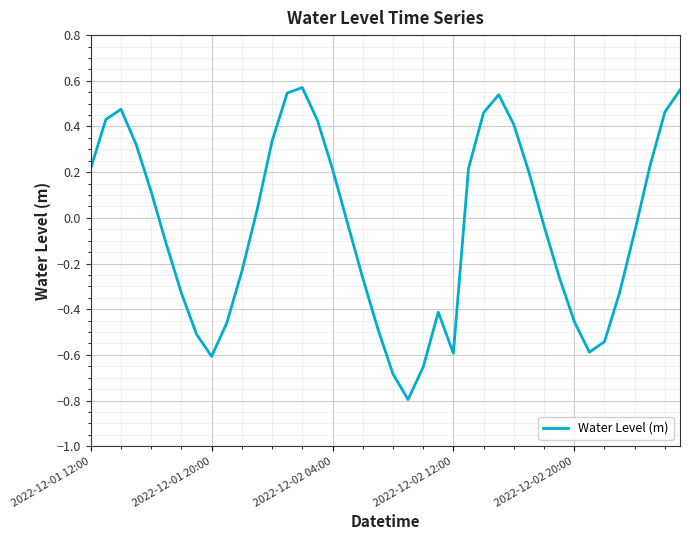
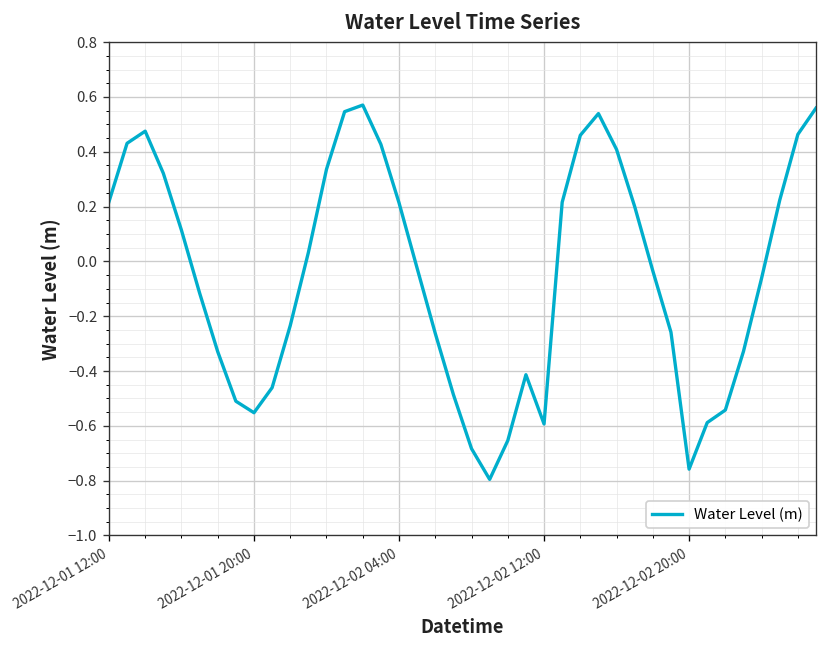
2022-12-01 20:00: -0.61 -> -0.55
2022-12-02 20:00: -0.45 -> -0.76
